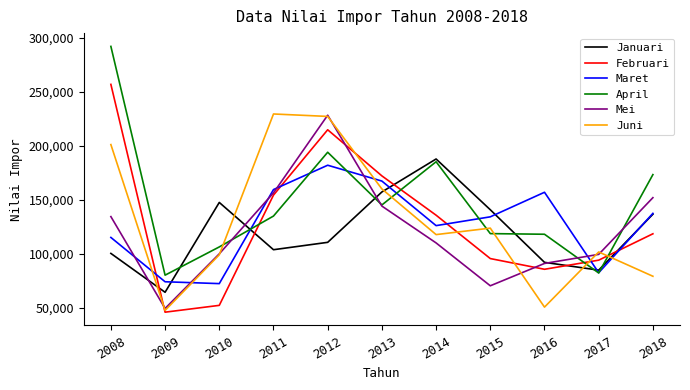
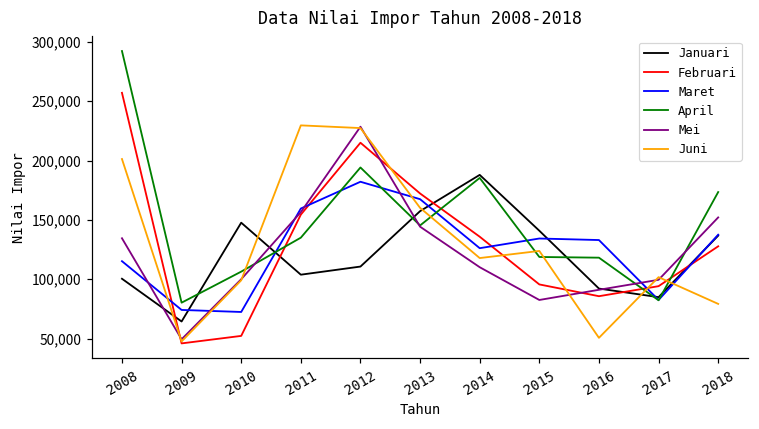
Mei, 2015: 70,000 -> 82,000
Maret, 2016: 157,000 -> 133,000
Februari, 2018: 119,000 -> 128,000
